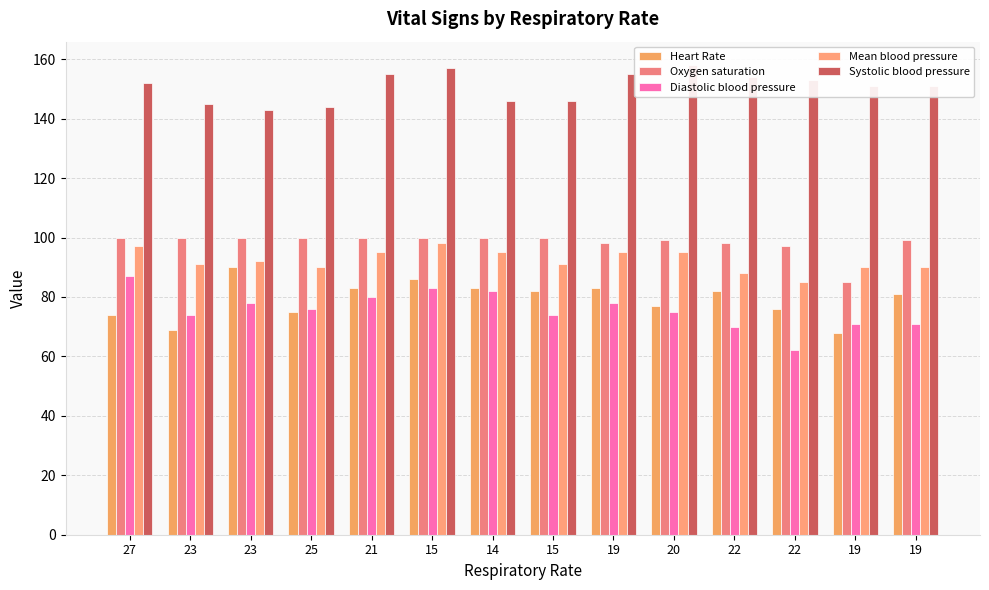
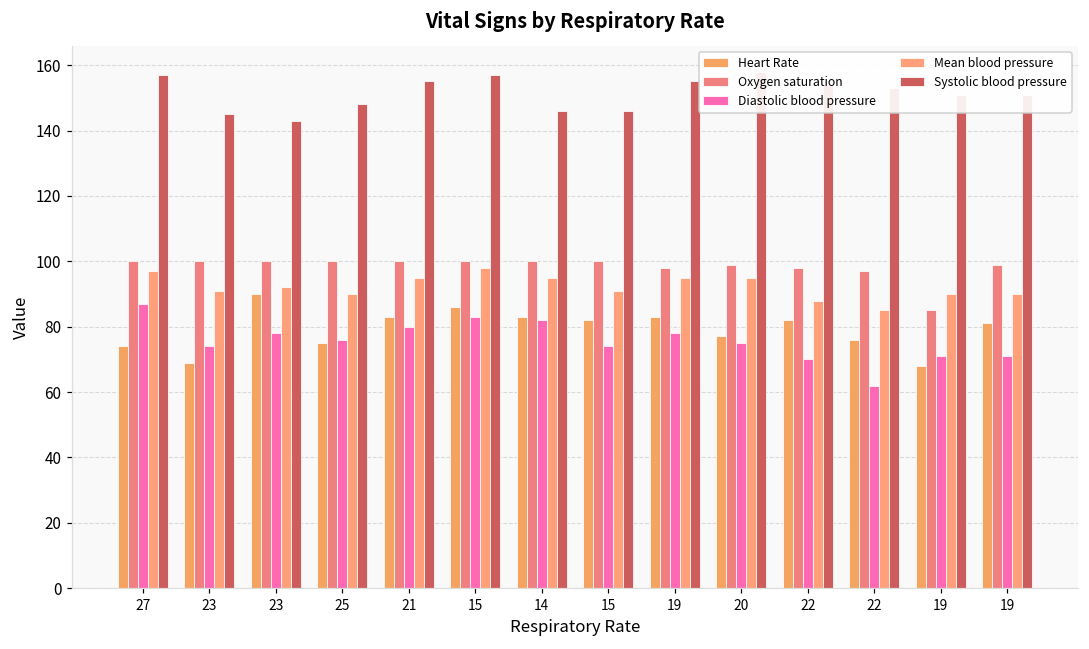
Systolic blood pressure, 27: 152 -> 157
Systolic blood pressure, 25: 144 -> 148
